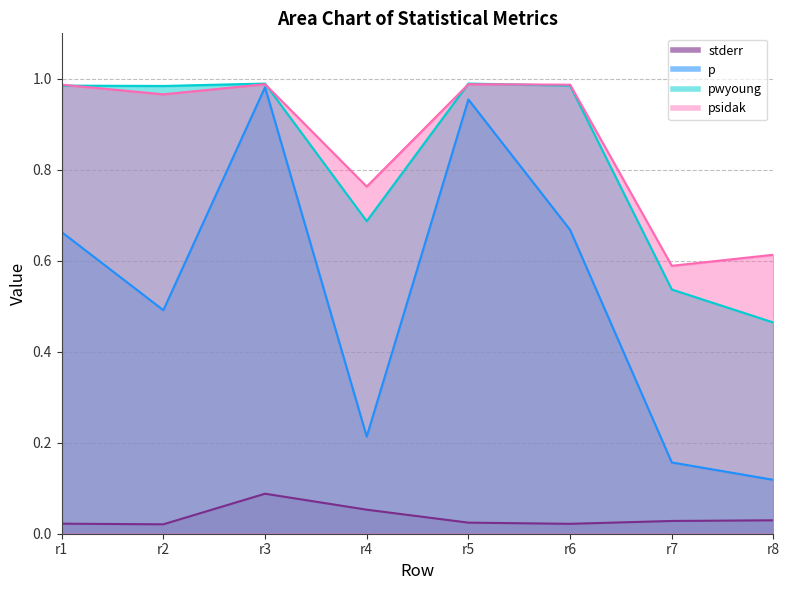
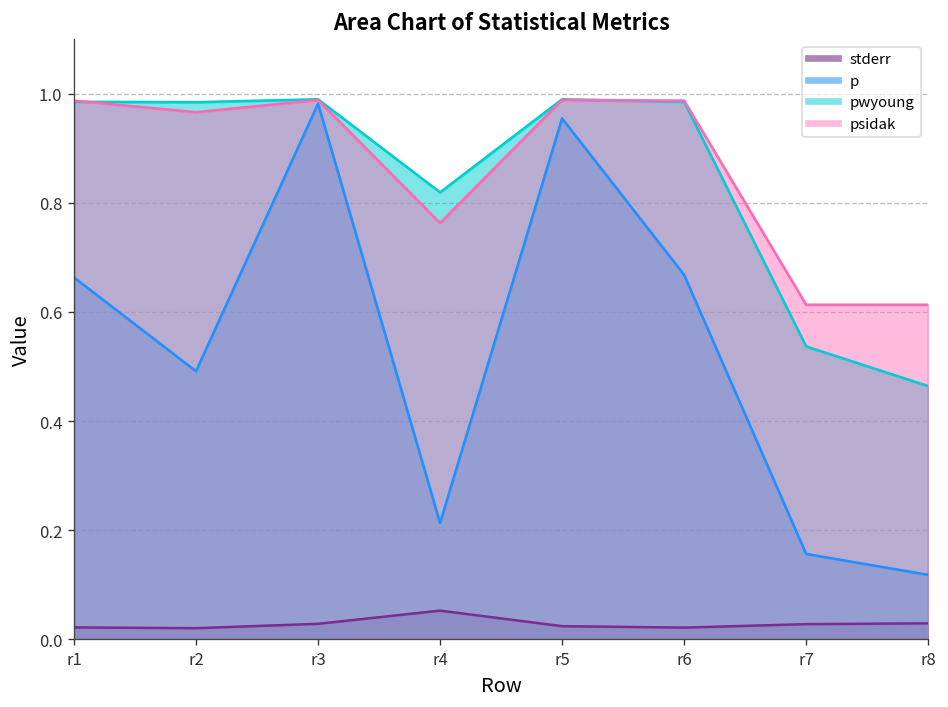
stderr, r3: 0.09 -> 0.03
pwyoung, r4: 0.69 -> 0.82
psidak, r7: 0.59 -> 0.61
